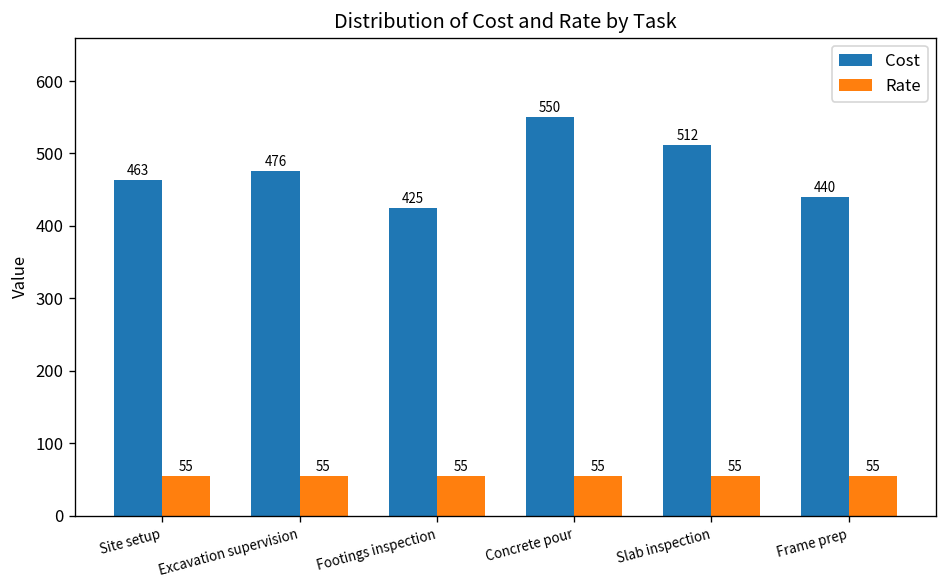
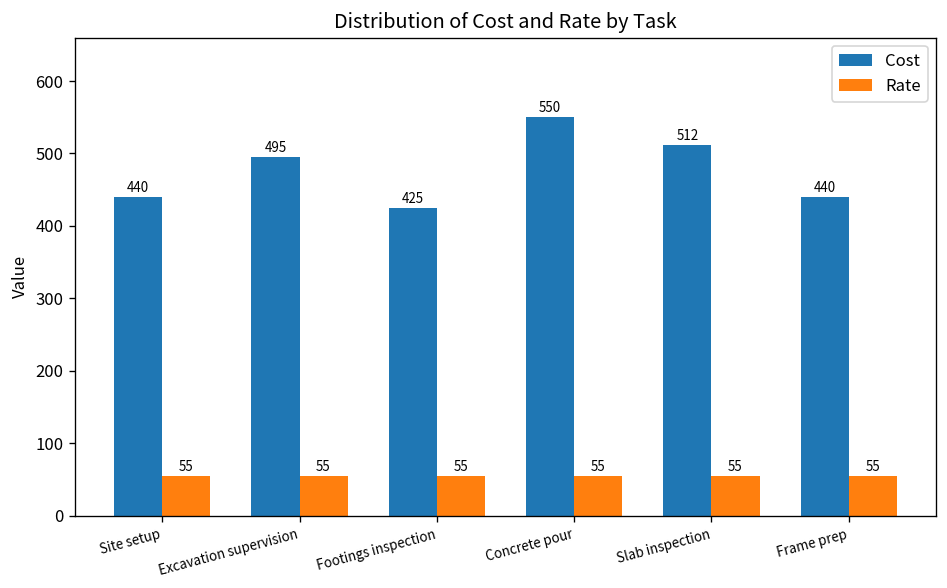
Cost, Site setup: 463 -> 440
Cost, Excavation supervision: 476 -> 495
